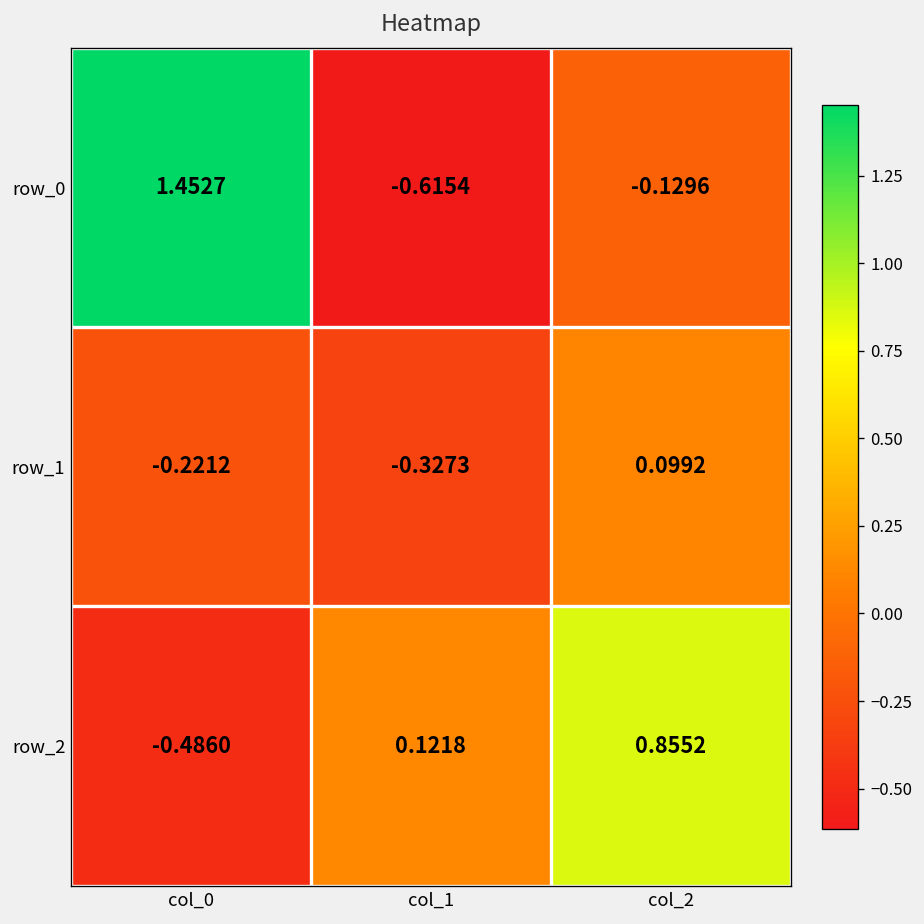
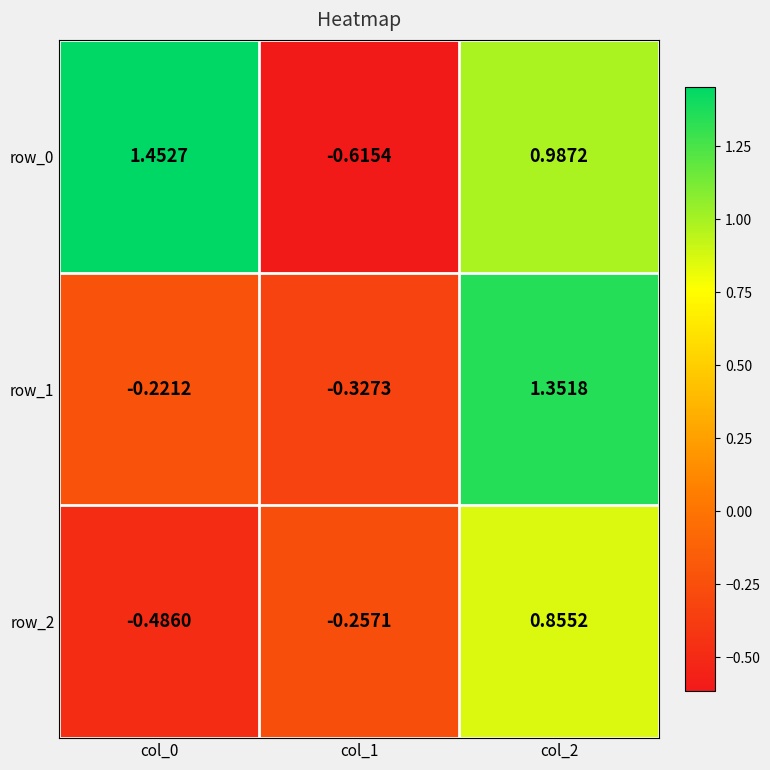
row_0, col_2: -0.1296 -> 0.9872
row_1, col_2: 0.0992 -> 1.3518
row_2, col_1: 0.1218 -> -0.2571
